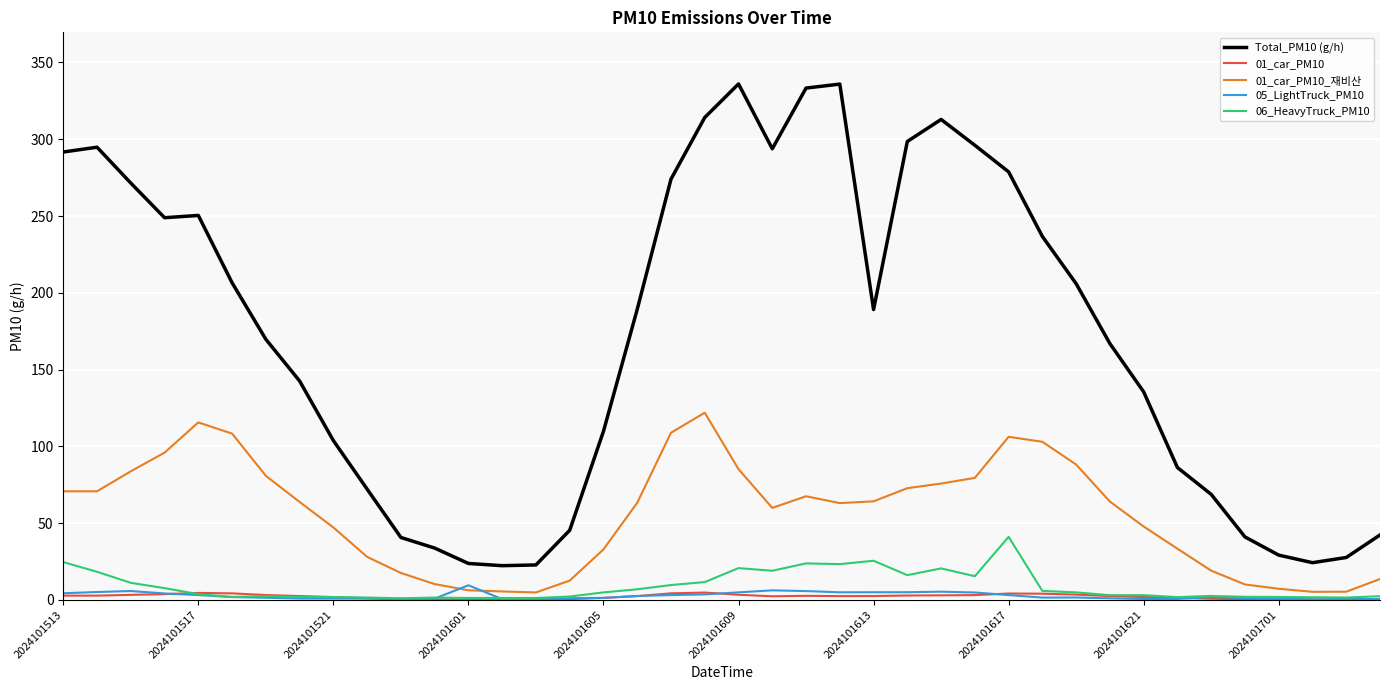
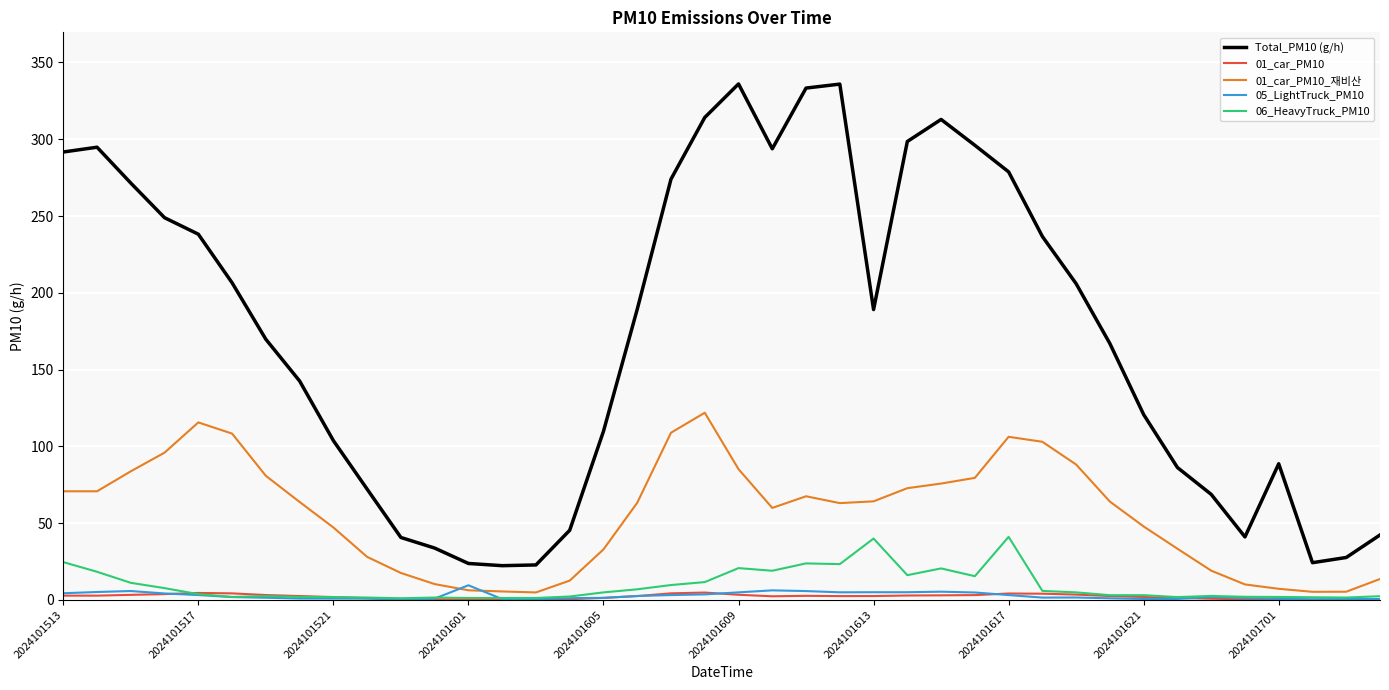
Total_PM10 (g/h), 2024101517: 250 -> 238
06_HeavyTruck_PM10, 2024101613: 25 -> 40
Total_PM10 (g/h), 2024101621: 135 -> 121
Total_PM10 (g/h), 2024101701: 29 -> 89
